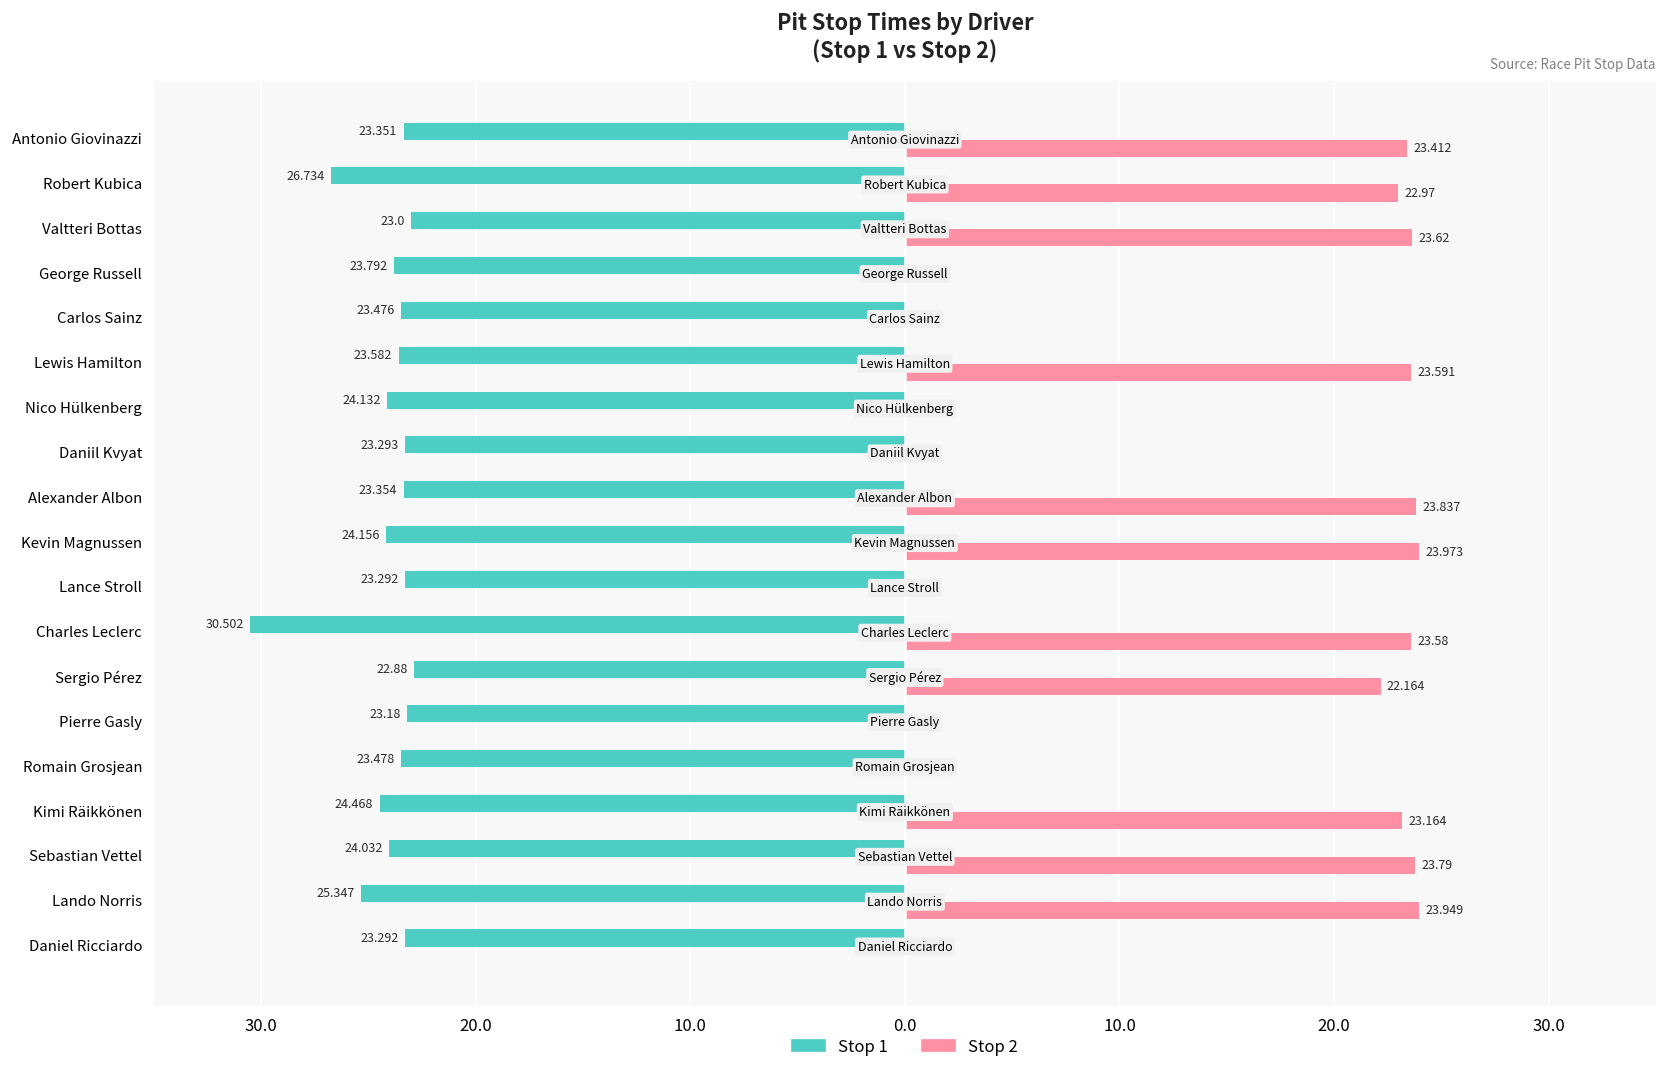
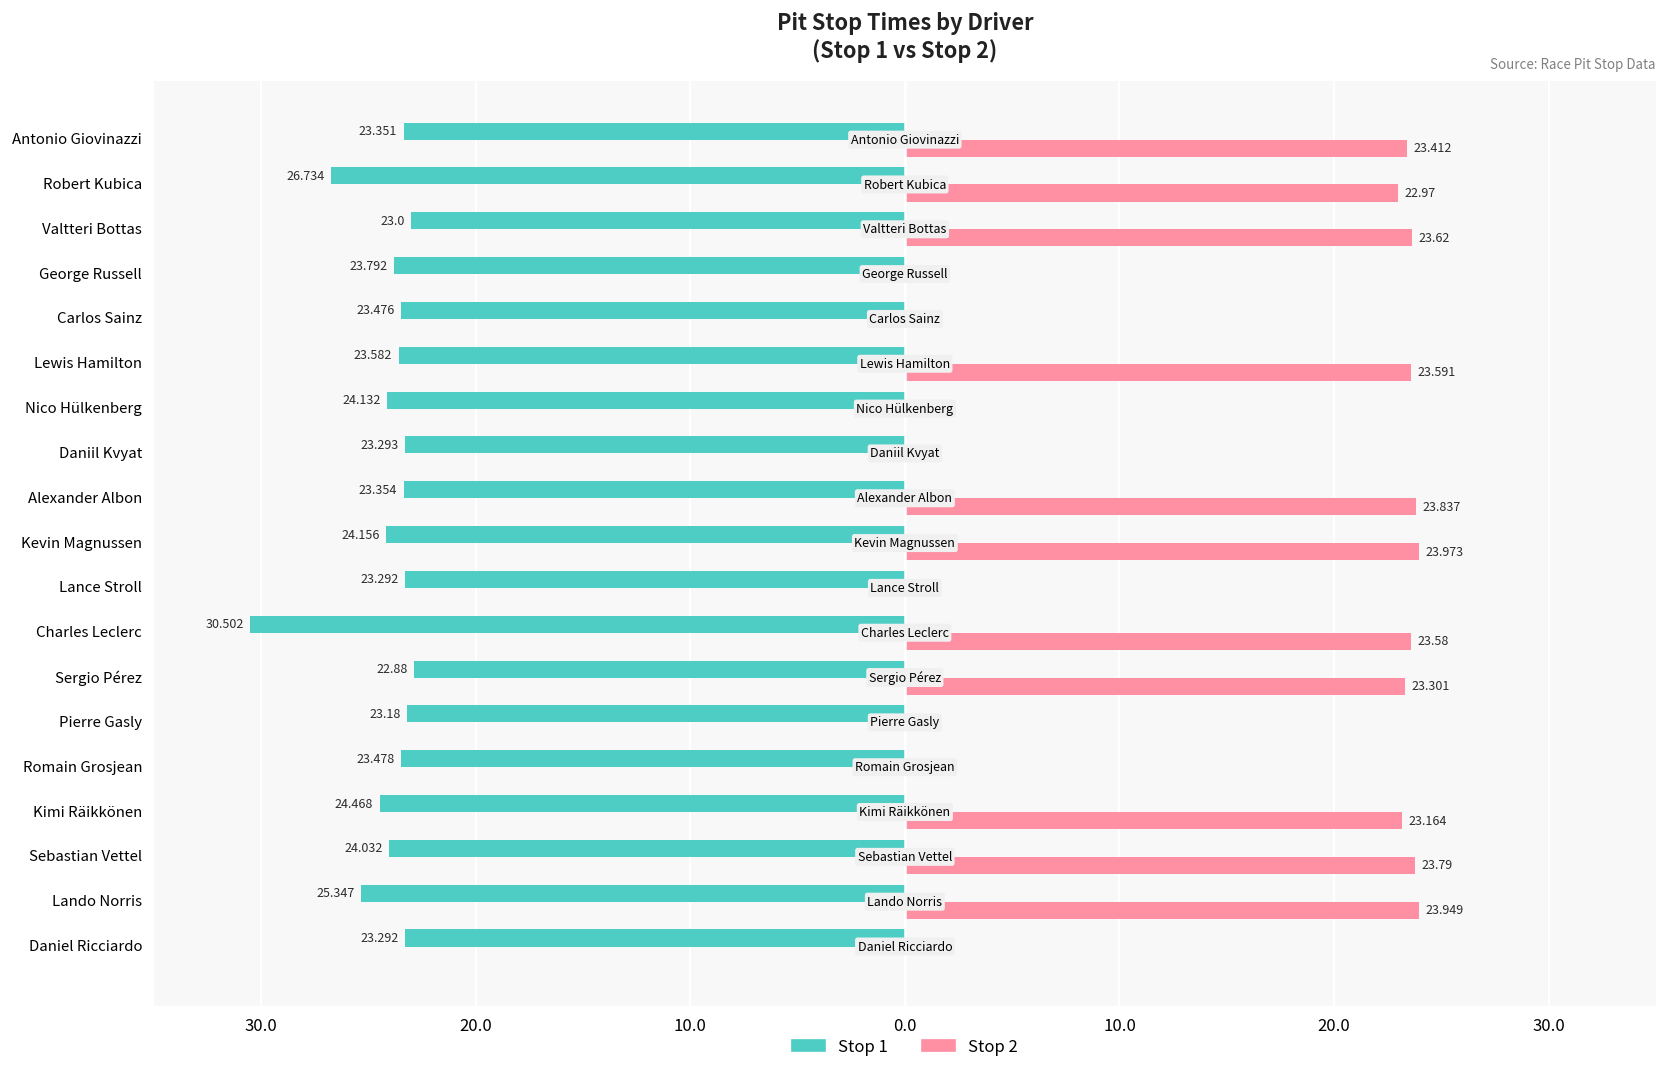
Stop 2, Sergio Pérez: 22.164 -> 23.301
